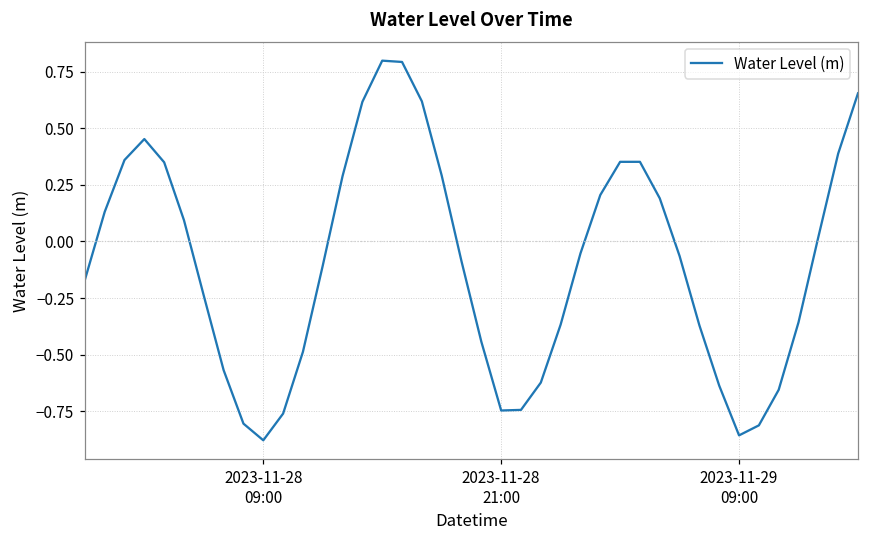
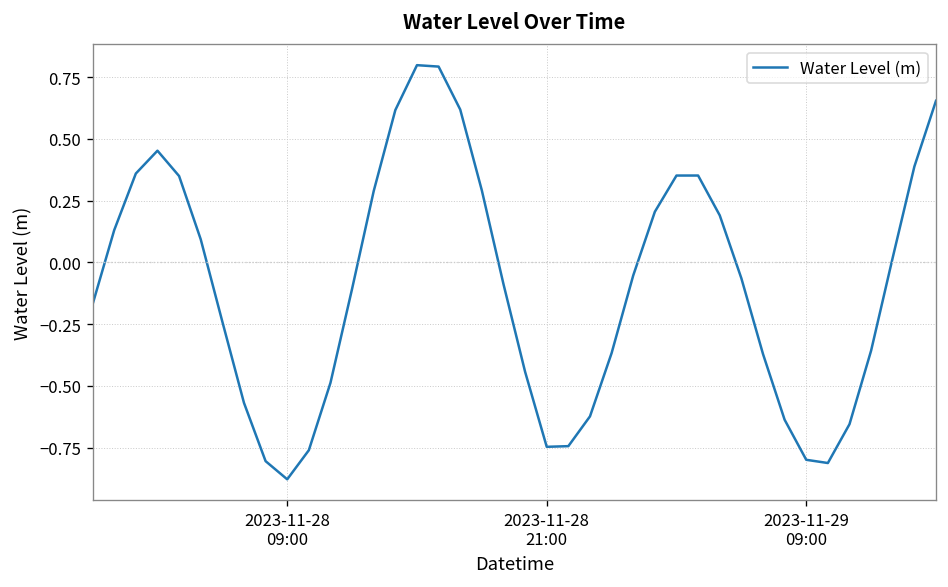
2023-11-29 09:00: -0.86 -> -0.80
